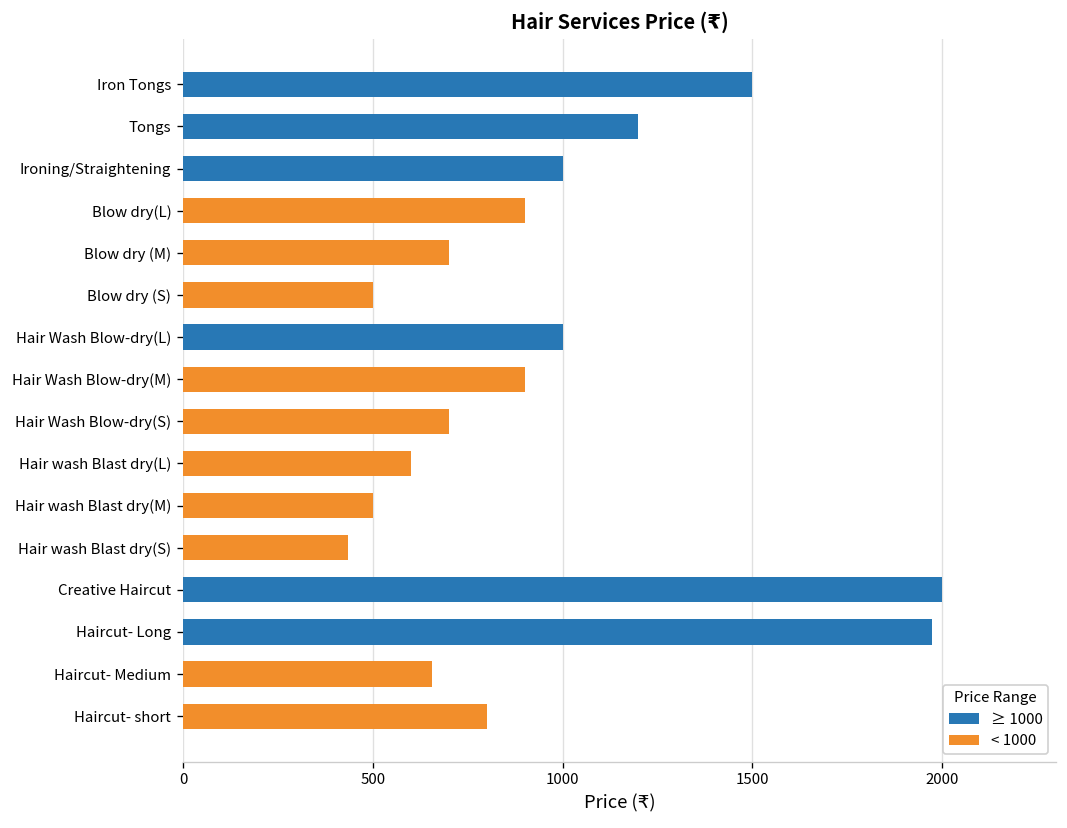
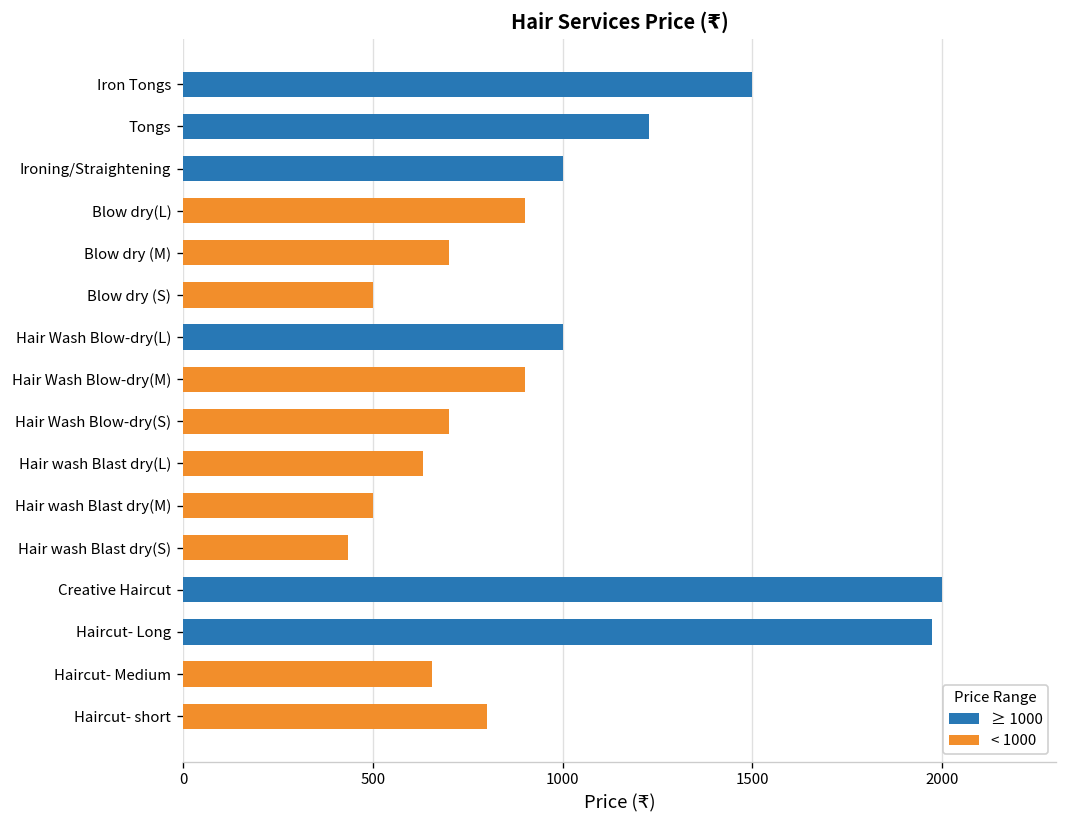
Tongs: 1200 -> 1230
Hair wash Blast dry(L): 600 -> 630
